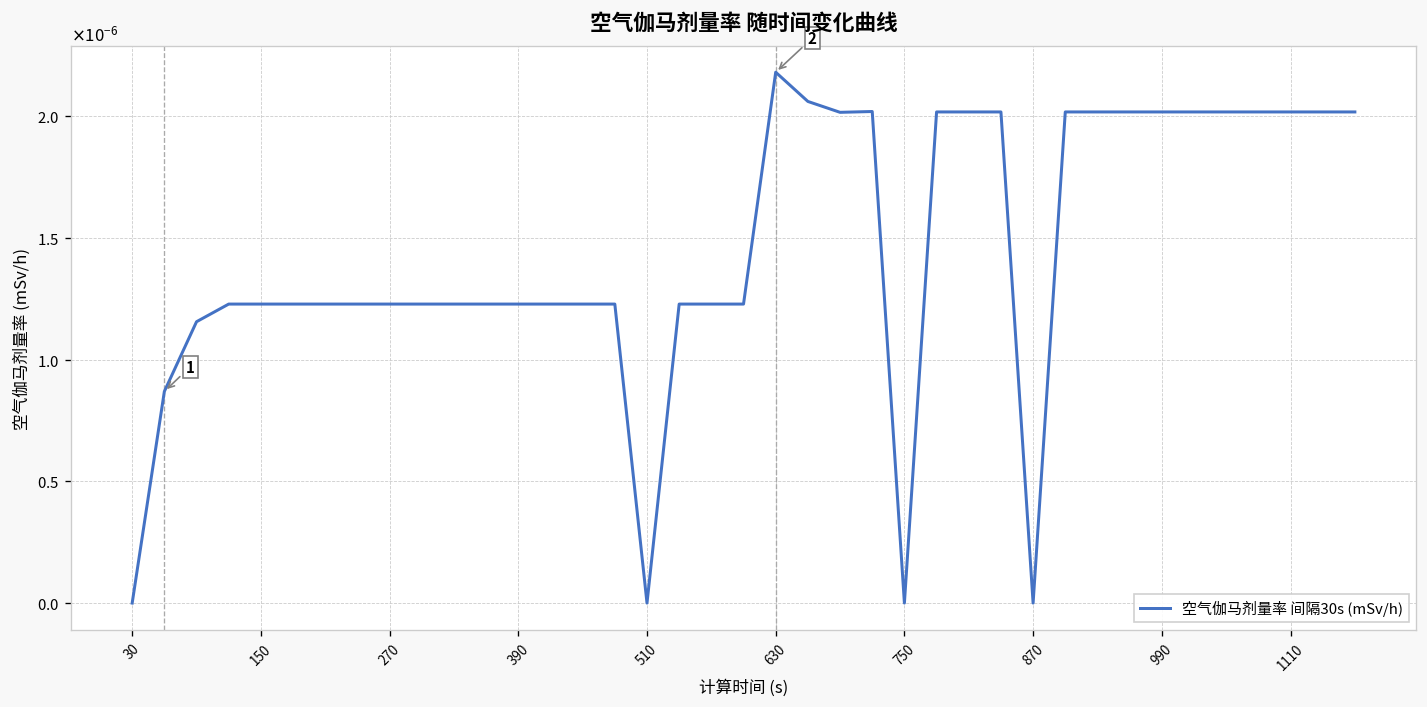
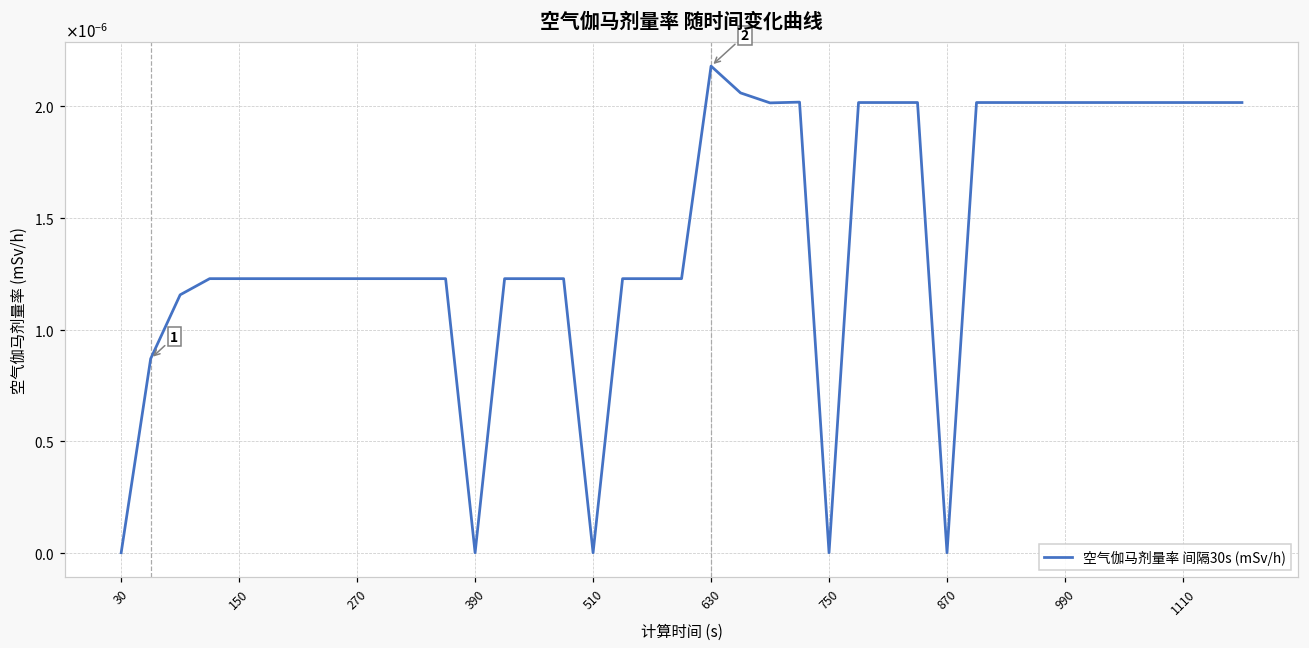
390: 0.000001 -> 0.000000
